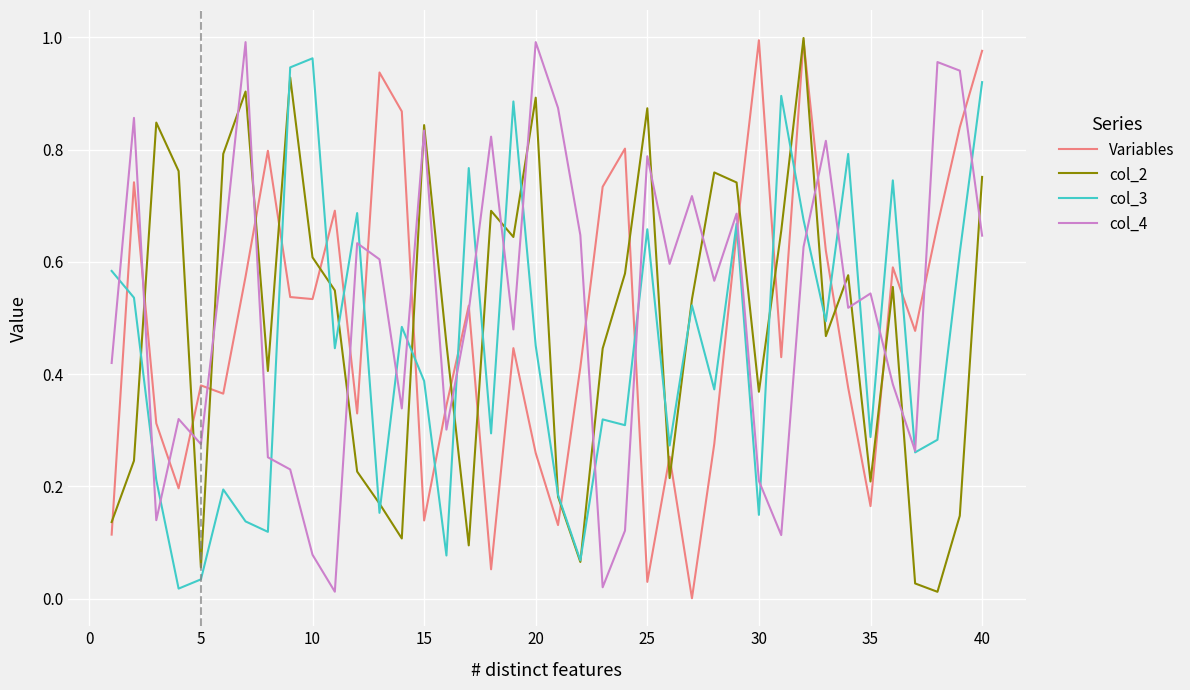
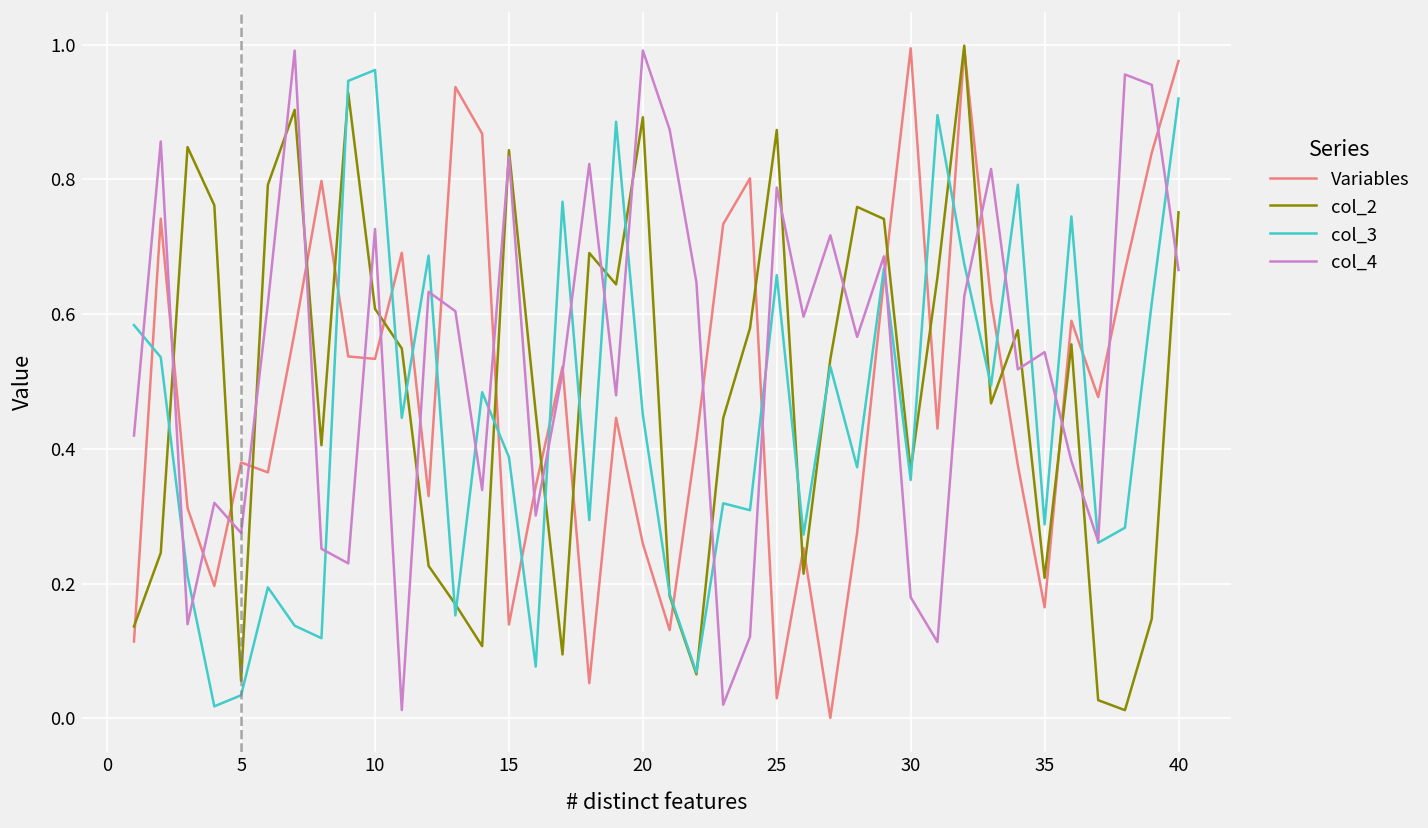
col_4, 10: 0.08 -> 0.73
col_3, 30: 0.15 -> 0.35
col_4, 30: 0.21 -> 0.18
col_4, 40: 0.65 -> 0.67
